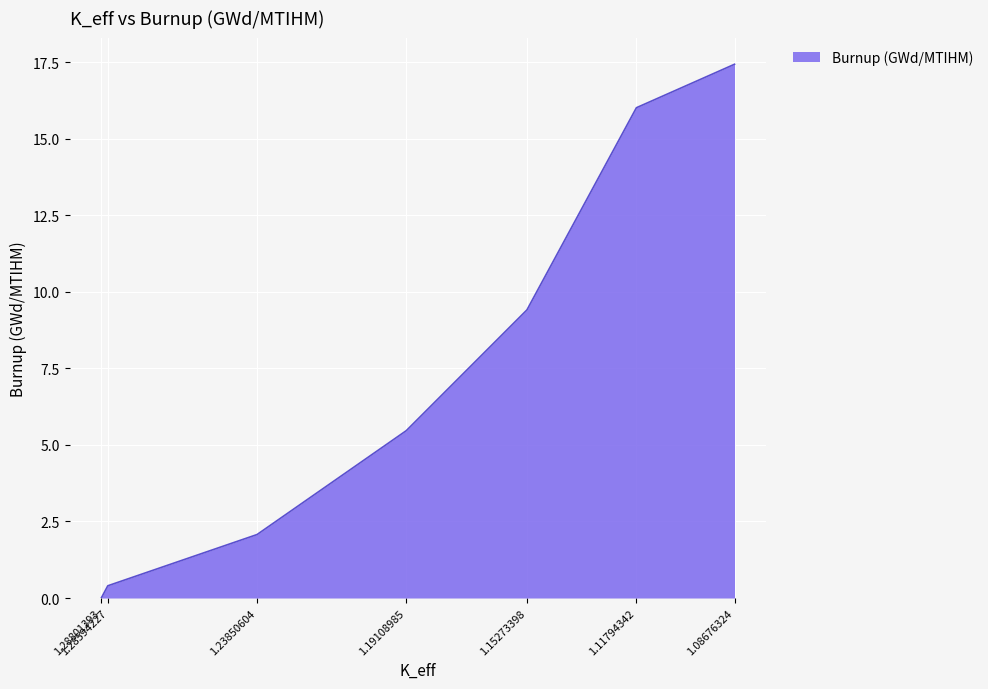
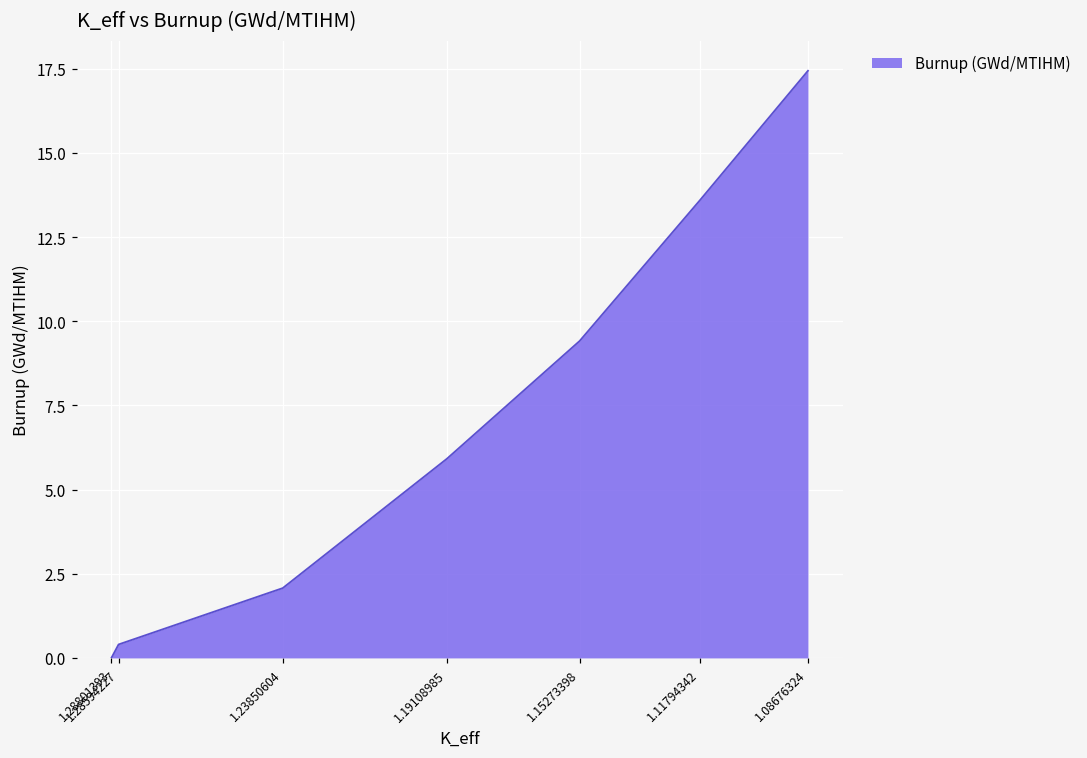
1.19108985: 5.5 -> 5.9
1.11794342: 16.0 -> 13.6
